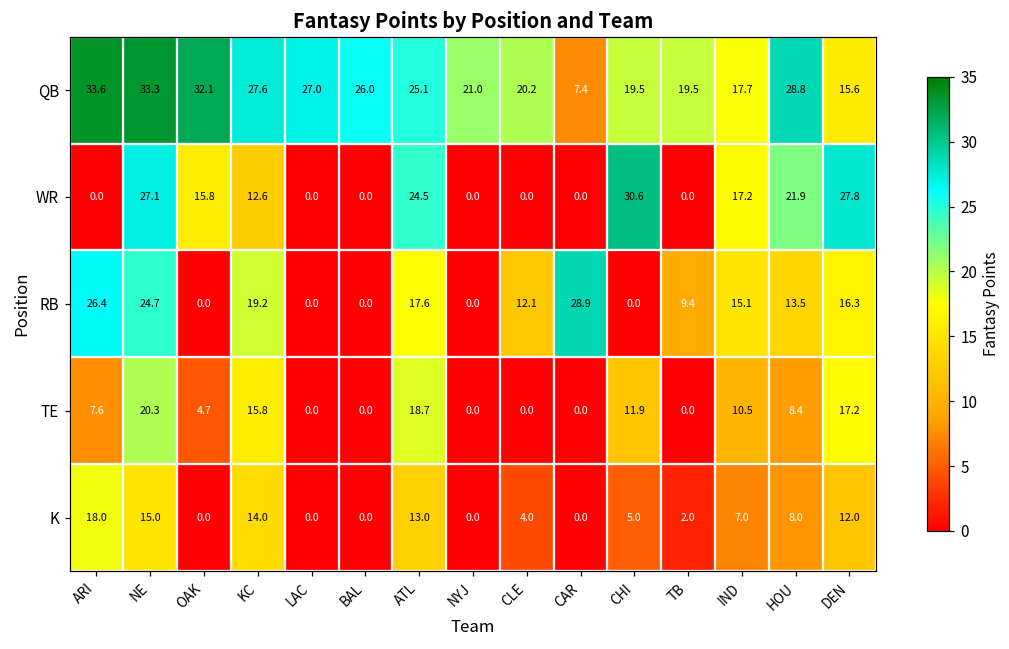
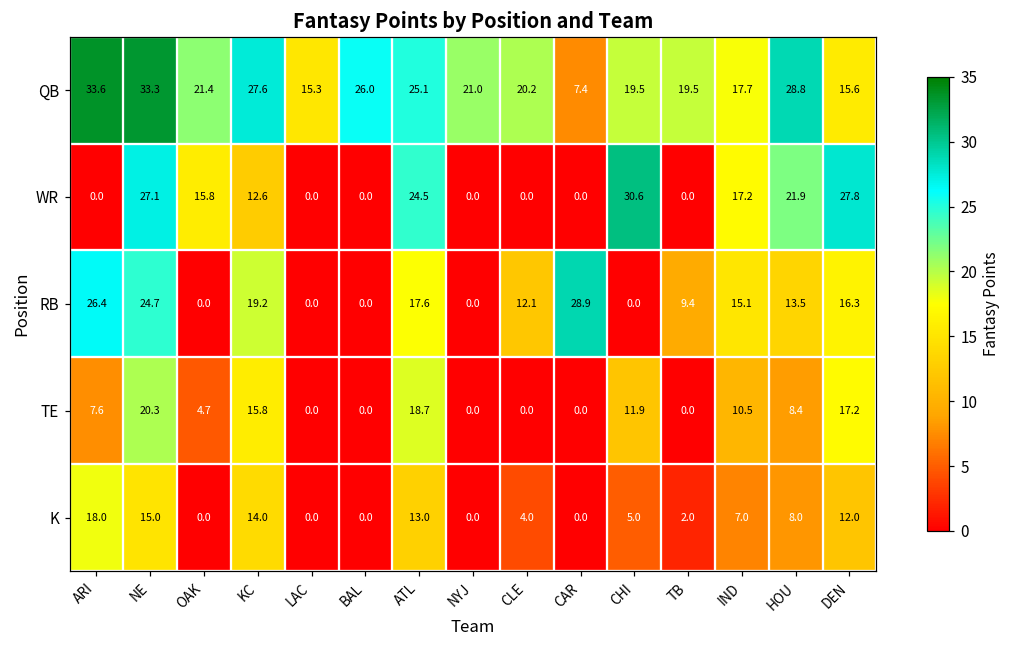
QB, OAK: 32.1 -> 21.4
QB, LAC: 27.0 -> 15.3
